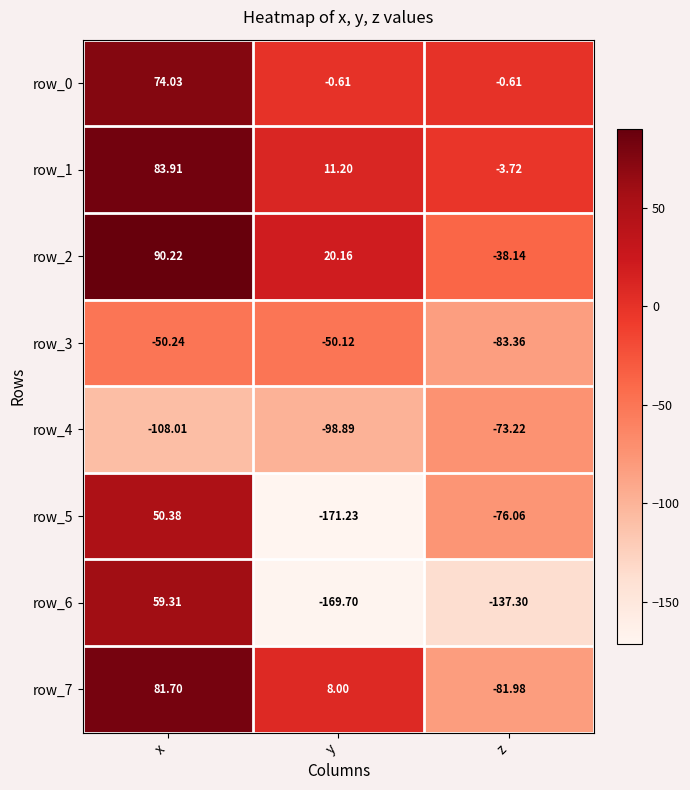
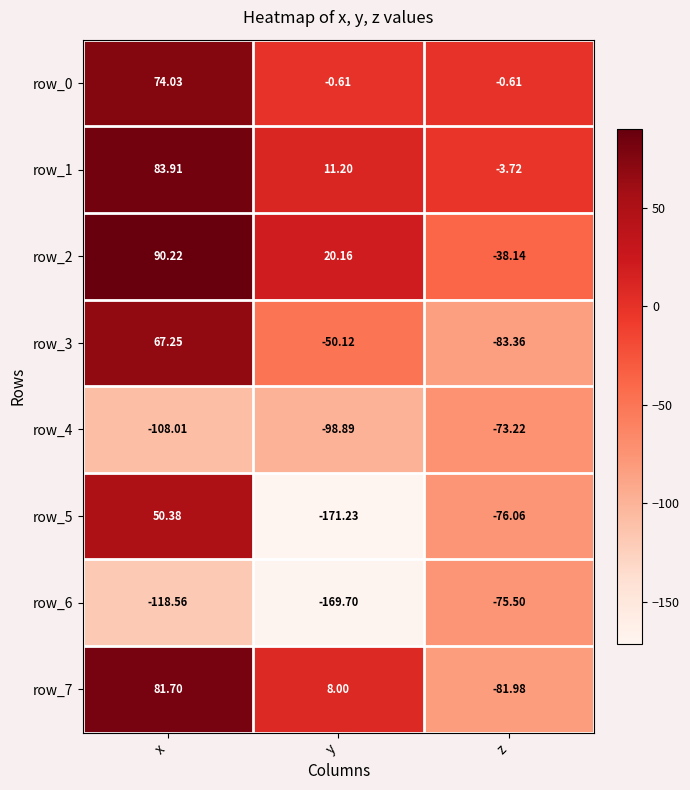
row_3, x: -50.24 -> 67.25
row_6, x: 59.31 -> -118.56
row_6, z: -137.30 -> -75.50
